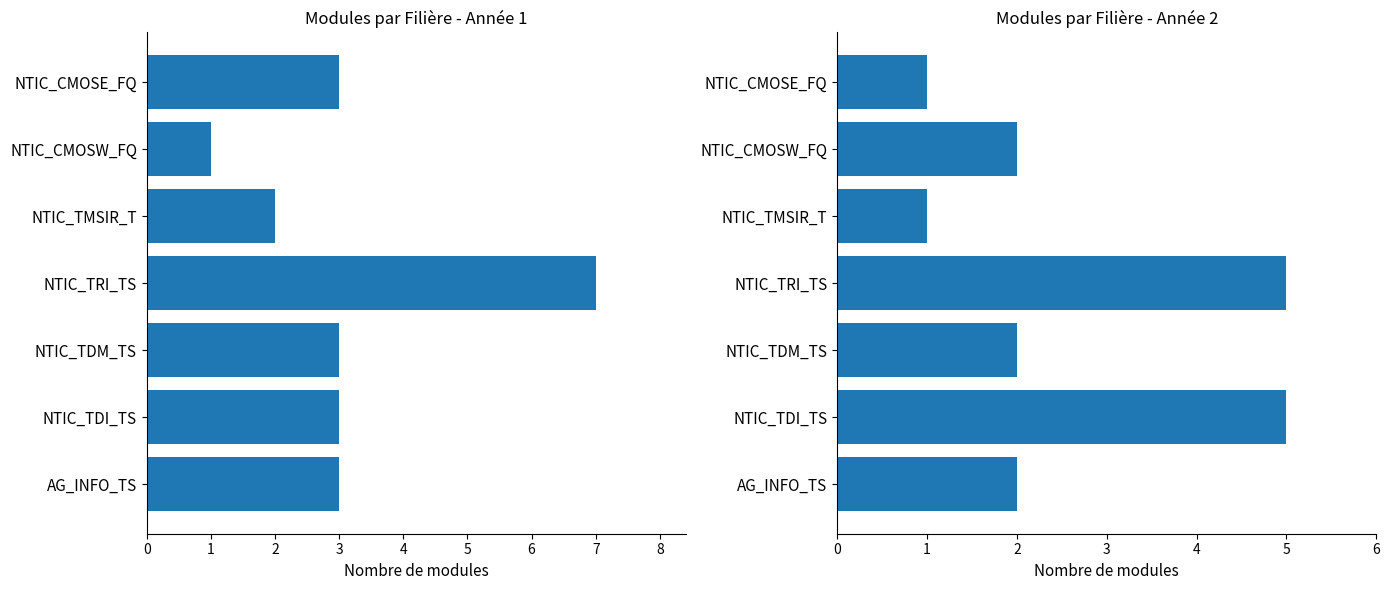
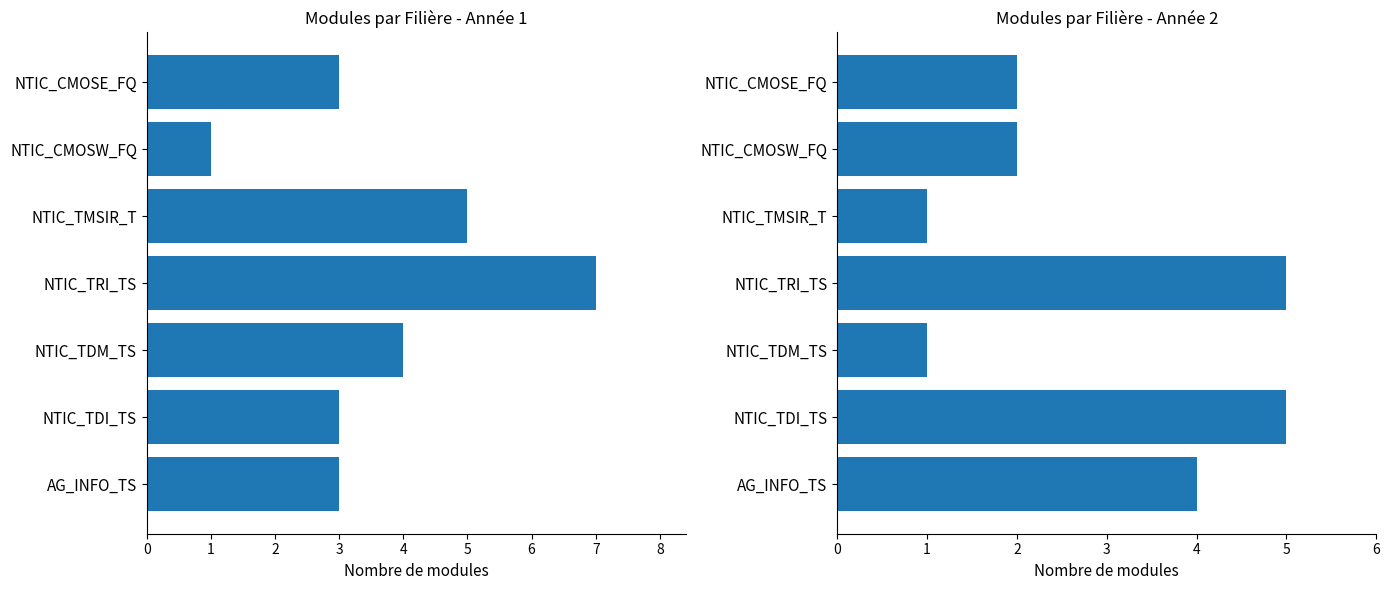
Modules par Filière - Année 1, NTIC_TMSIR_T: 2 -> 5
Modules par Filière - Année 1, NTIC_TDM_TS: 3 -> 4
Modules par Filière - Année 2, NTIC_CMOSE_FQ: 1 -> 2
Modules par Filière - Année 2, NTIC_TDM_TS: 2 -> 1
Modules par Filière - Année 2, AG_INFO_TS: 2 -> 4
